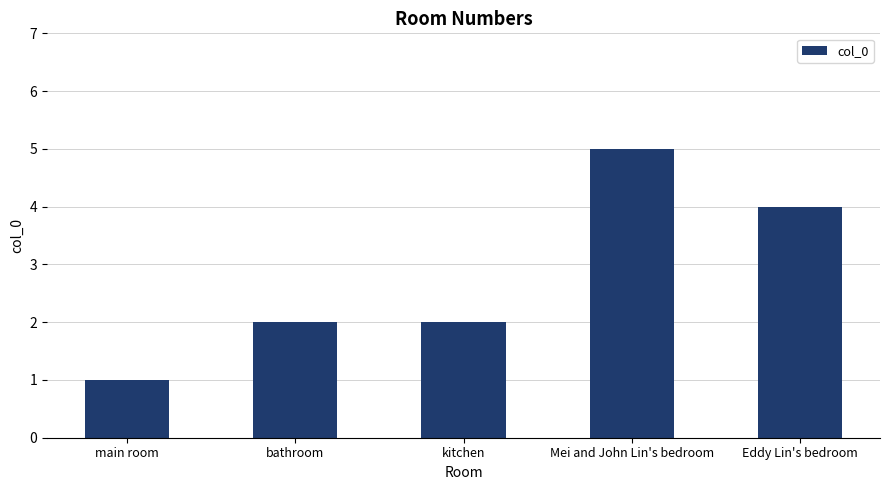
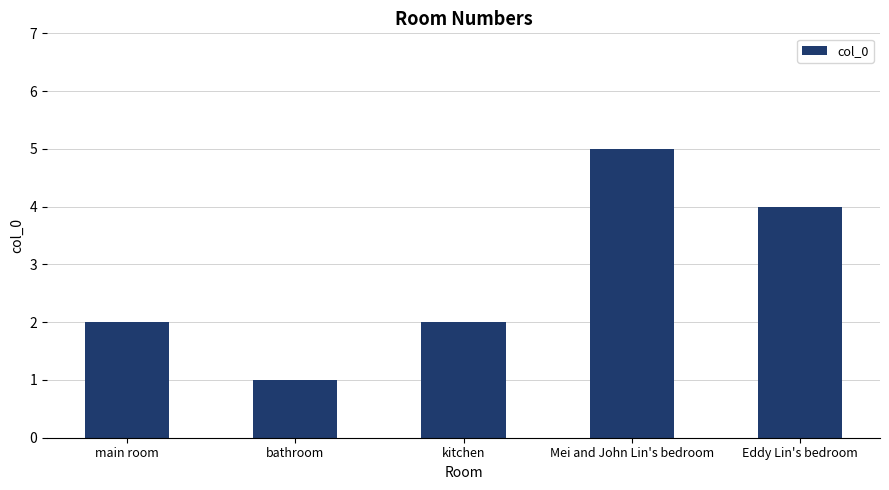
main room: 1 -> 2
bathroom: 2 -> 1
